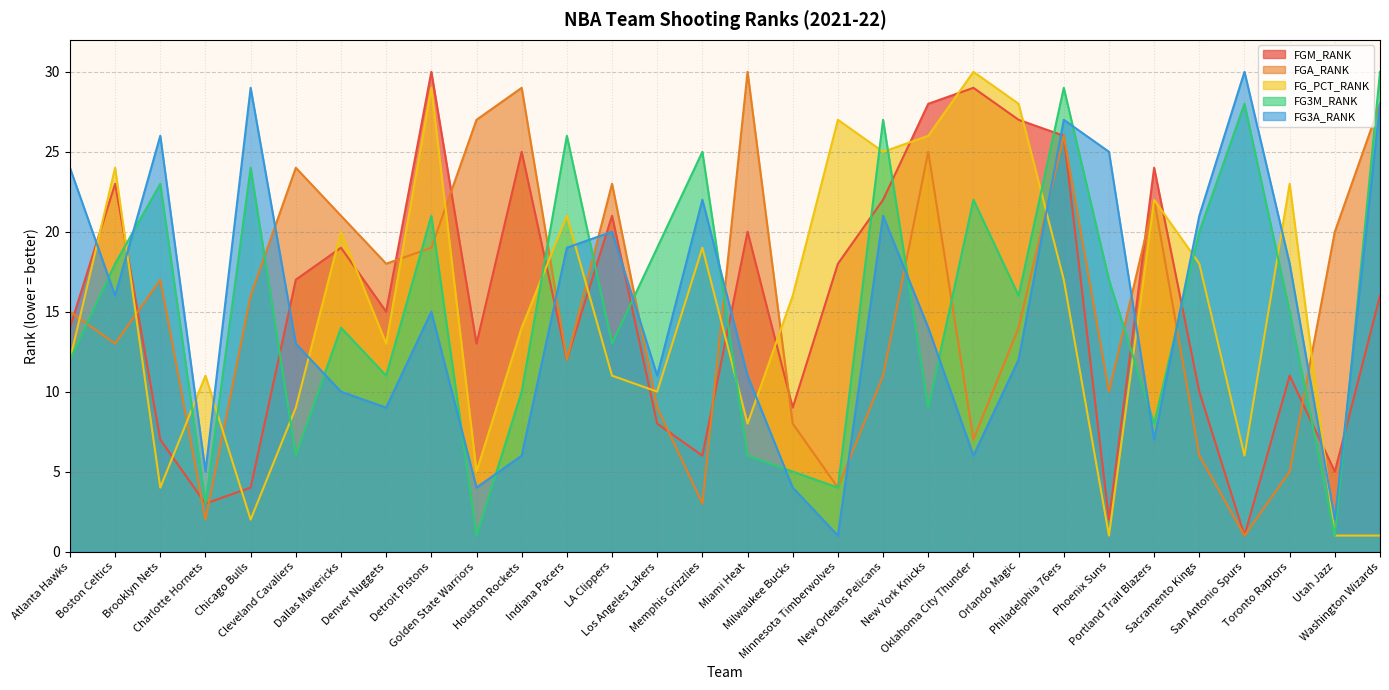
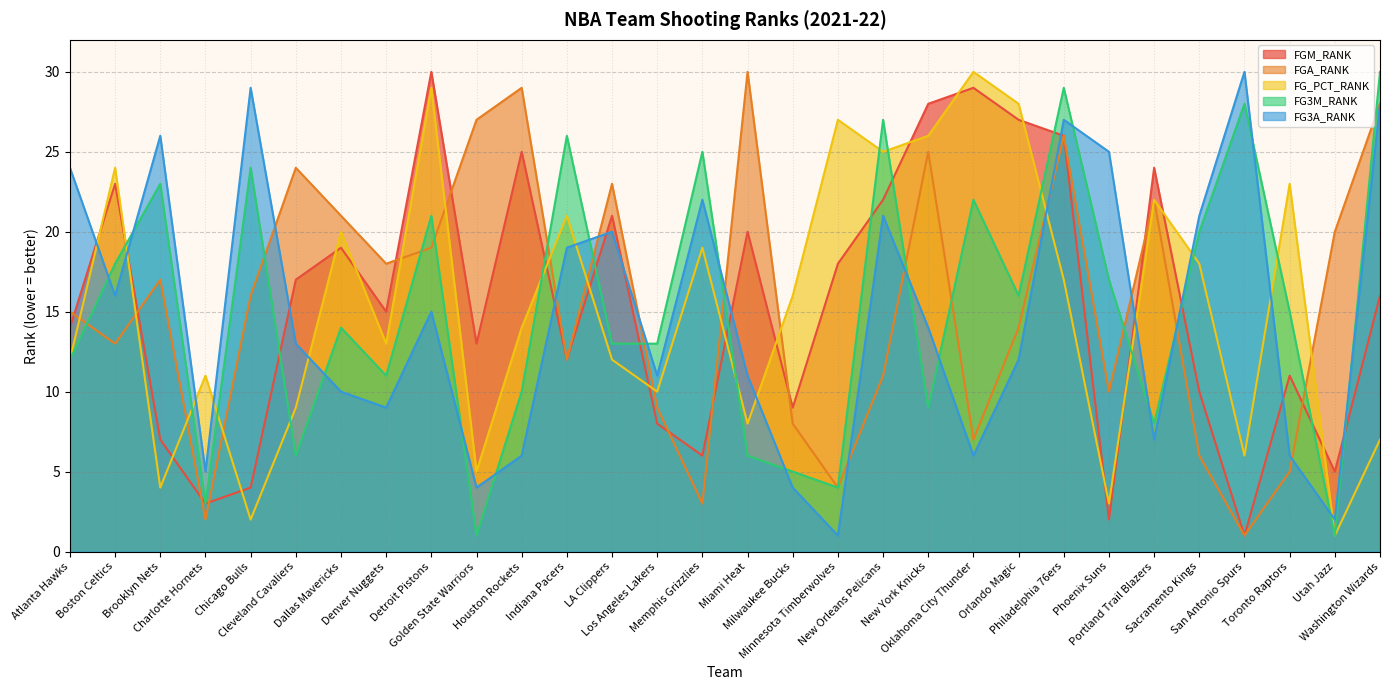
FG_PCT_RANK, LA Clippers: 11 -> 12
FG3M_RANK, Los Angeles Lakers: 19 -> 13
FG_PCT_RANK, Phoenix Suns: 1 -> 3
FG3A_RANK, Toronto Raptors: 18 -> 6
FG_PCT_RANK, Washington Wizards: 1 -> 7
